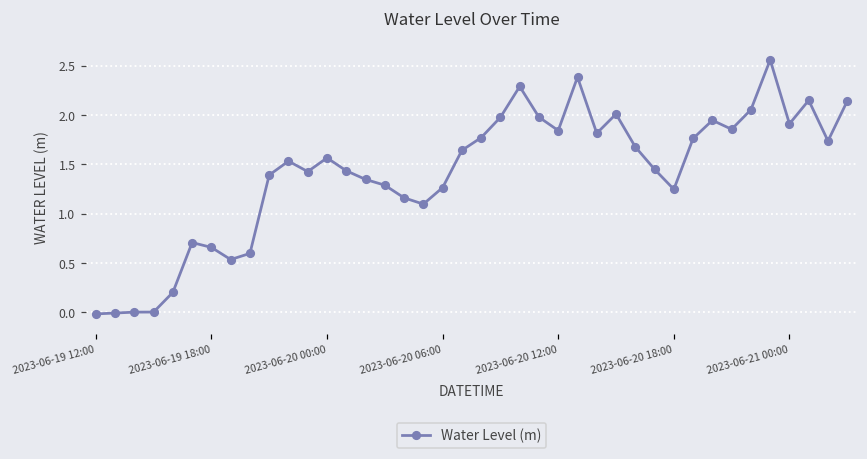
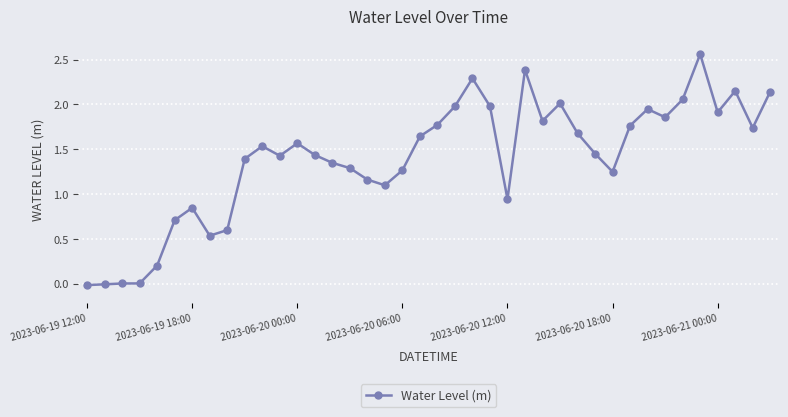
2023-06-19 18:00: 0.7 -> 0.8
2023-06-20 12:00: 1.8 -> 0.9
